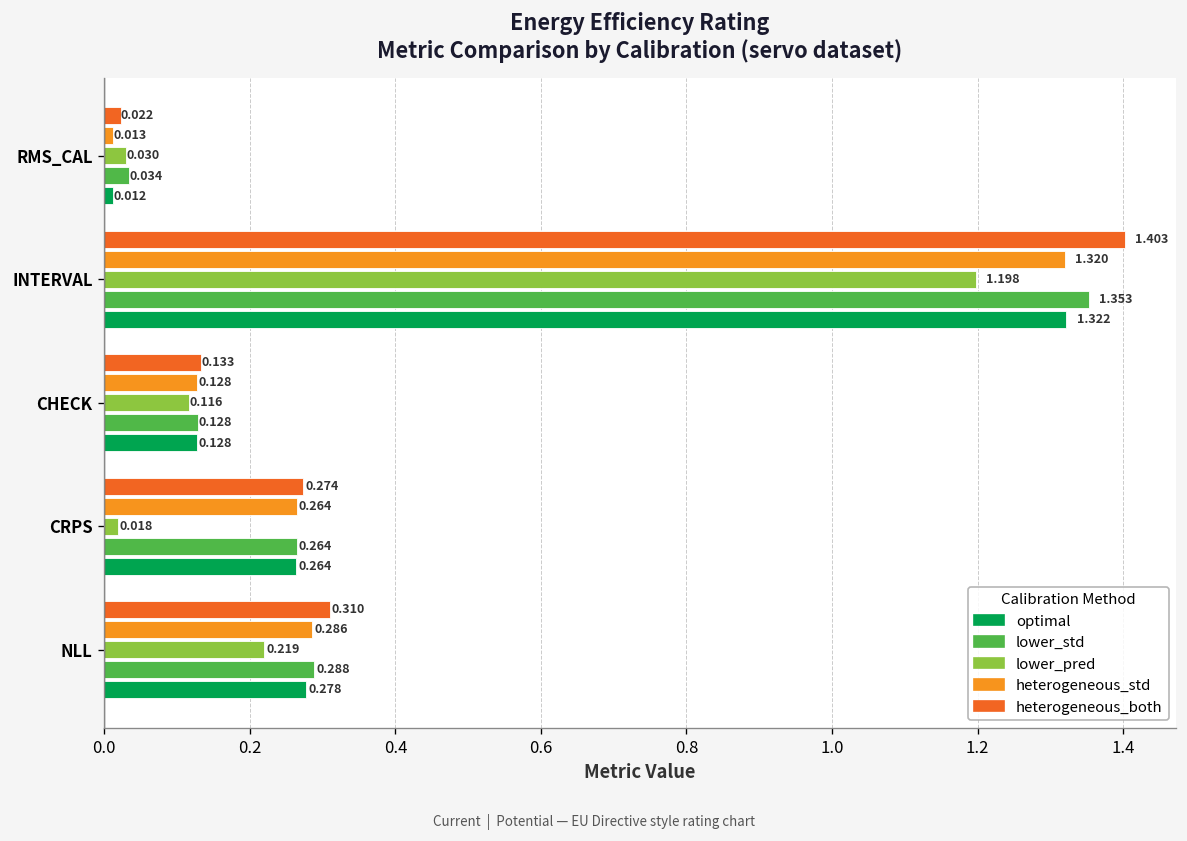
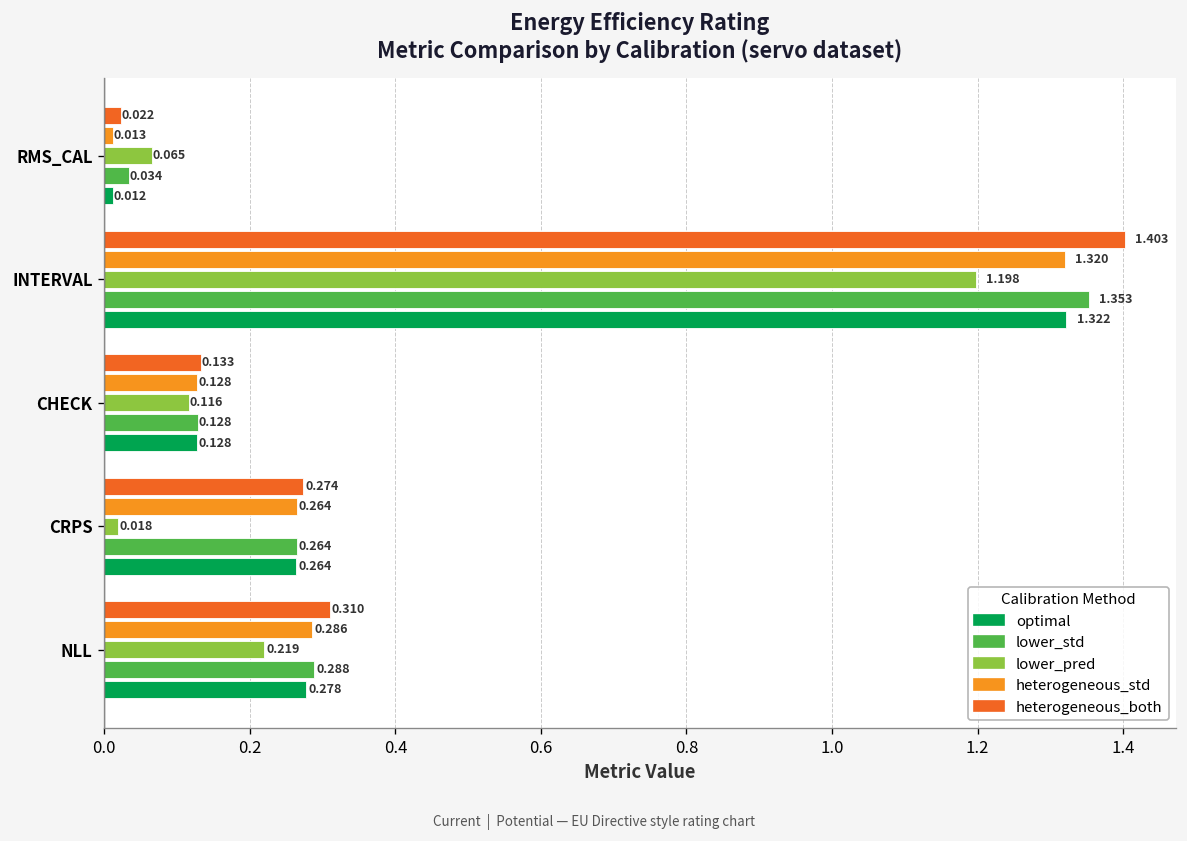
RMS_CAL: 0.030 -> 0.065
